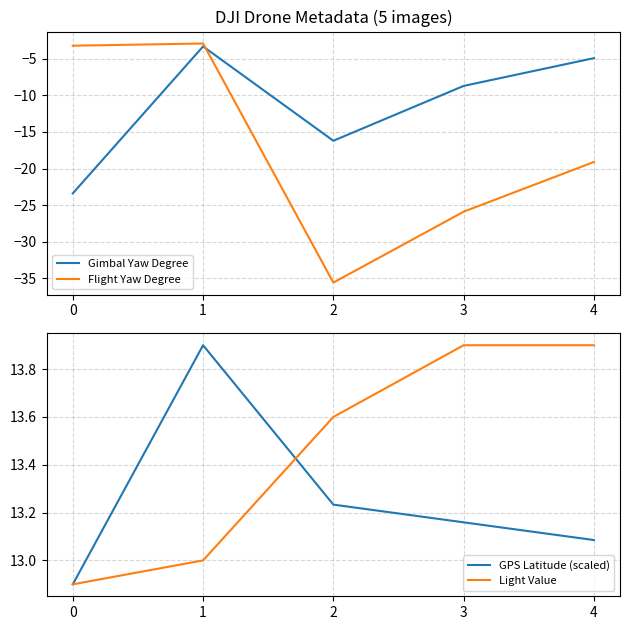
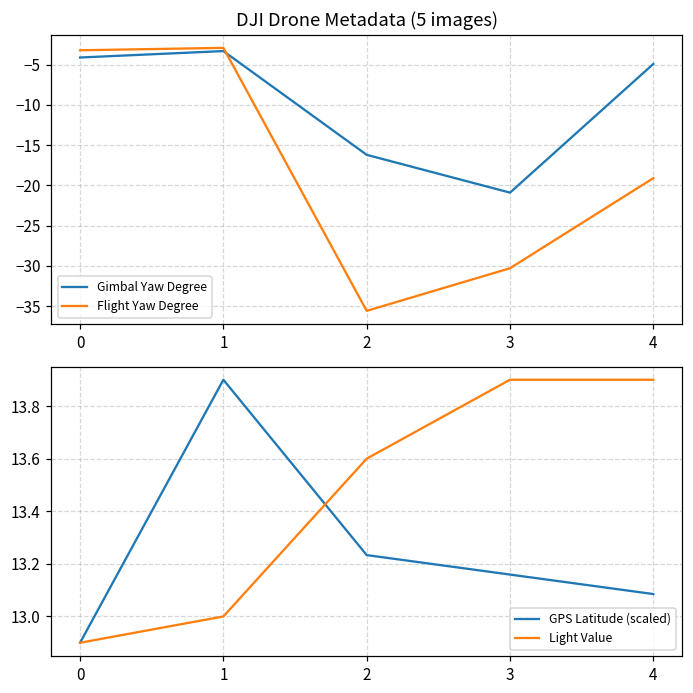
DJI Drone Metadata (5 images), Gimbal Yaw Degree, 0: -23 -> -4
DJI Drone Metadata (5 images), Gimbal Yaw Degree, 3: -9 -> -21
DJI Drone Metadata (5 images), Flight Yaw Degree, 3: -26 -> -30
